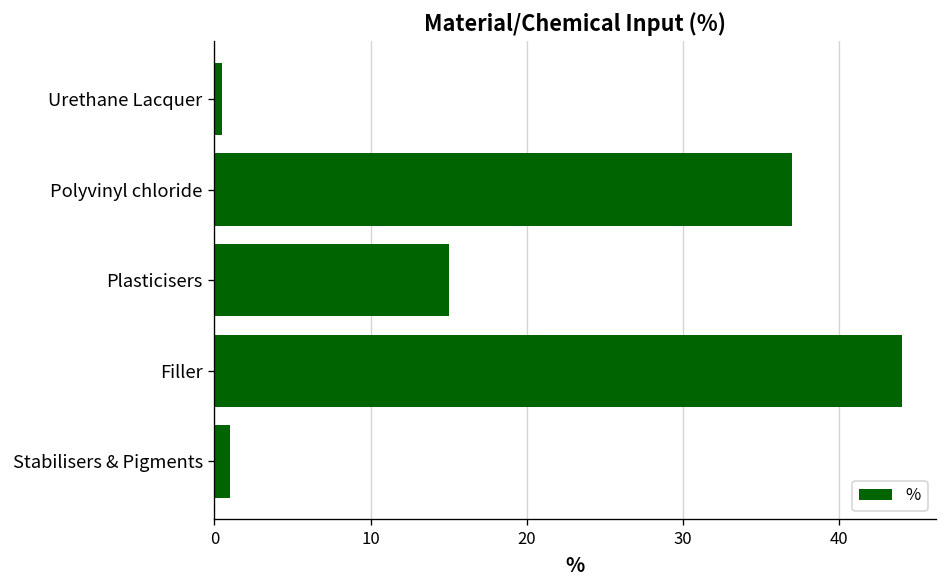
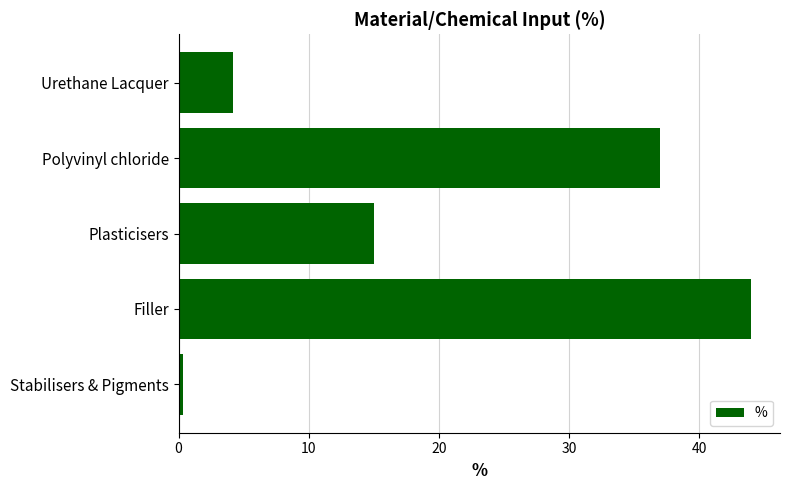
Urethane Lacquer: 0.5 -> 4.2
Stabilisers & Pigments: 1.0 -> 0.3
